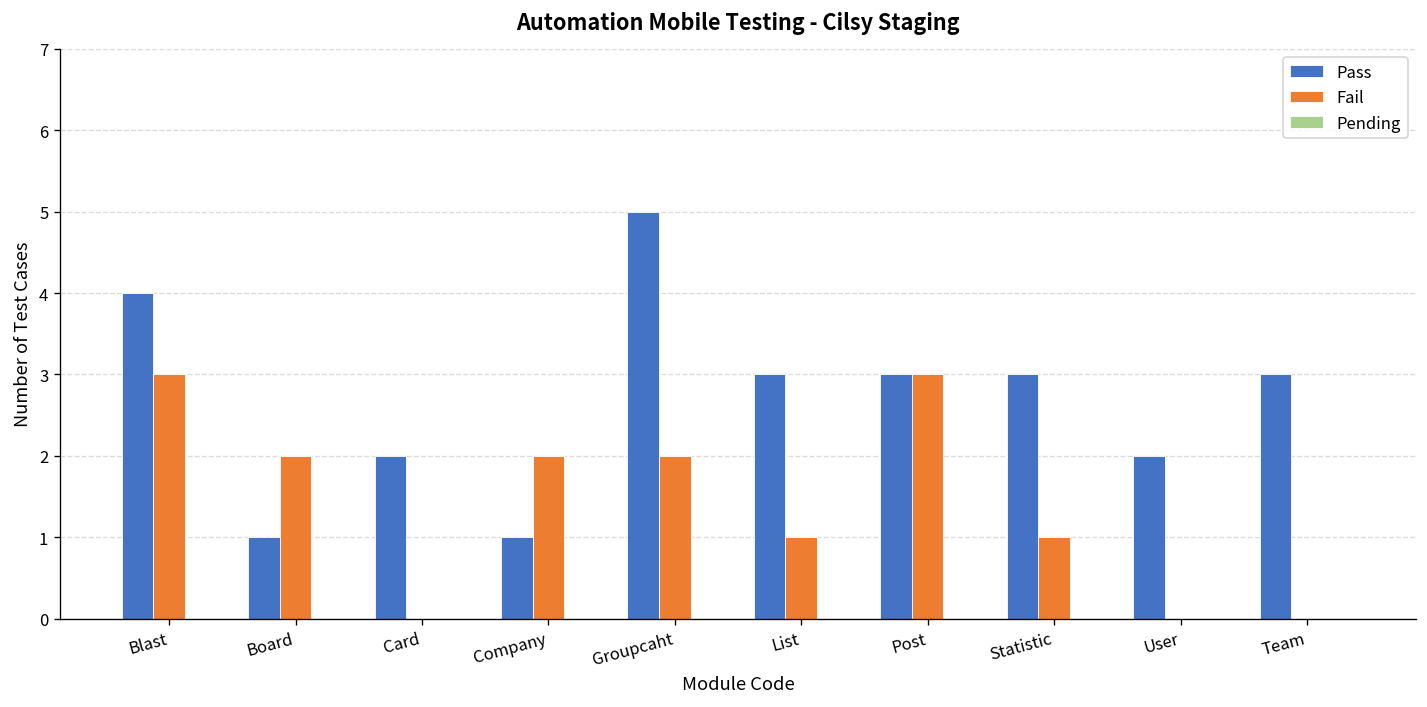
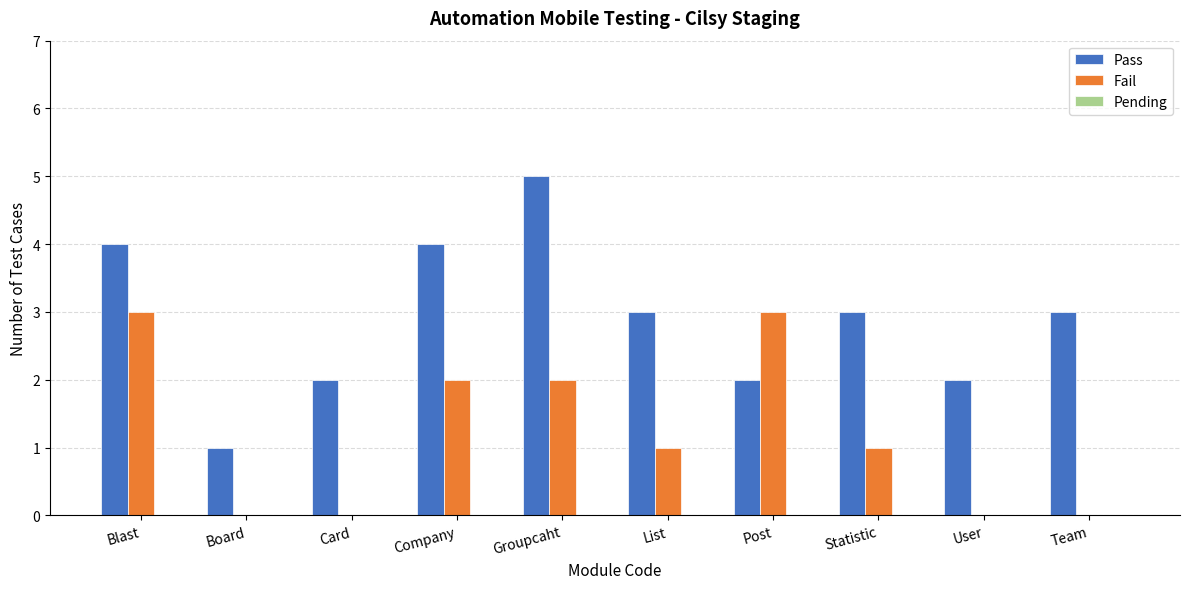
Fail, Board: 2 -> 0
Pass, Company: 1 -> 4
Pass, Post: 3 -> 2
